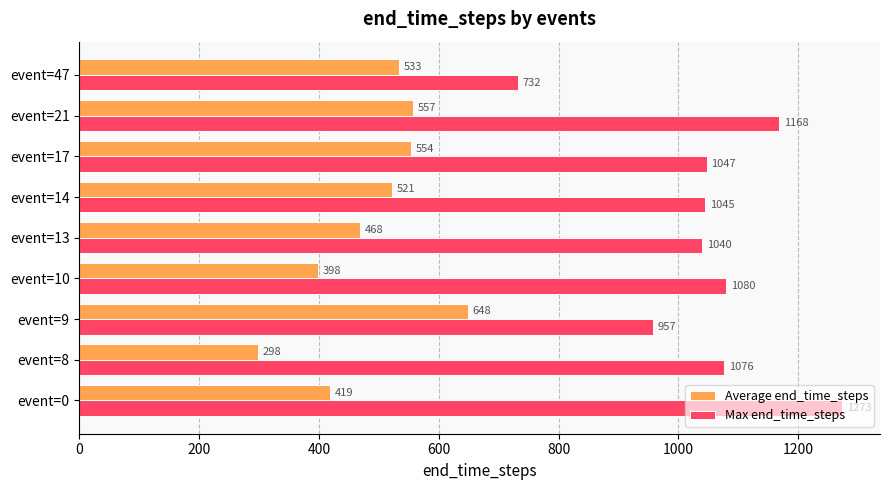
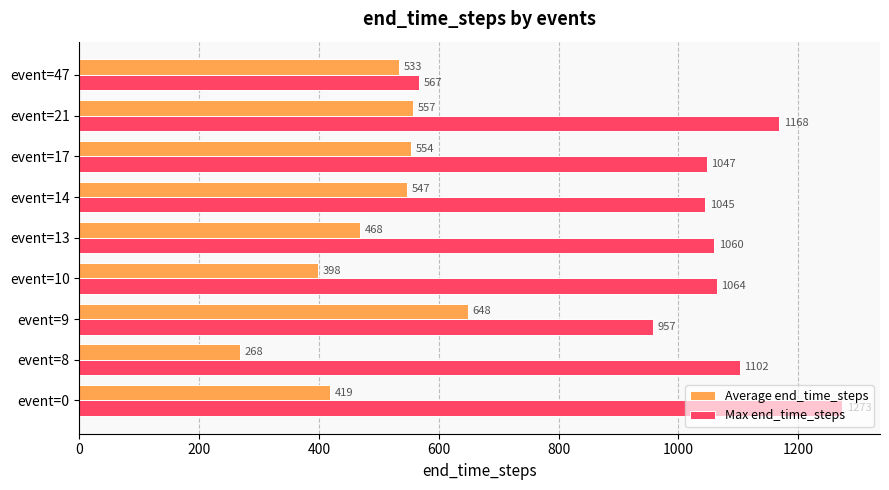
Max end_time_steps, event=47: 732 -> 567
Average end_time_steps, event=14: 521 -> 547
Max end_time_steps, event=13: 1040 -> 1060
Max end_time_steps, event=10: 1080 -> 1064
Average end_time_steps, event=8: 298 -> 268
Max end_time_steps, event=8: 1076 -> 1102
